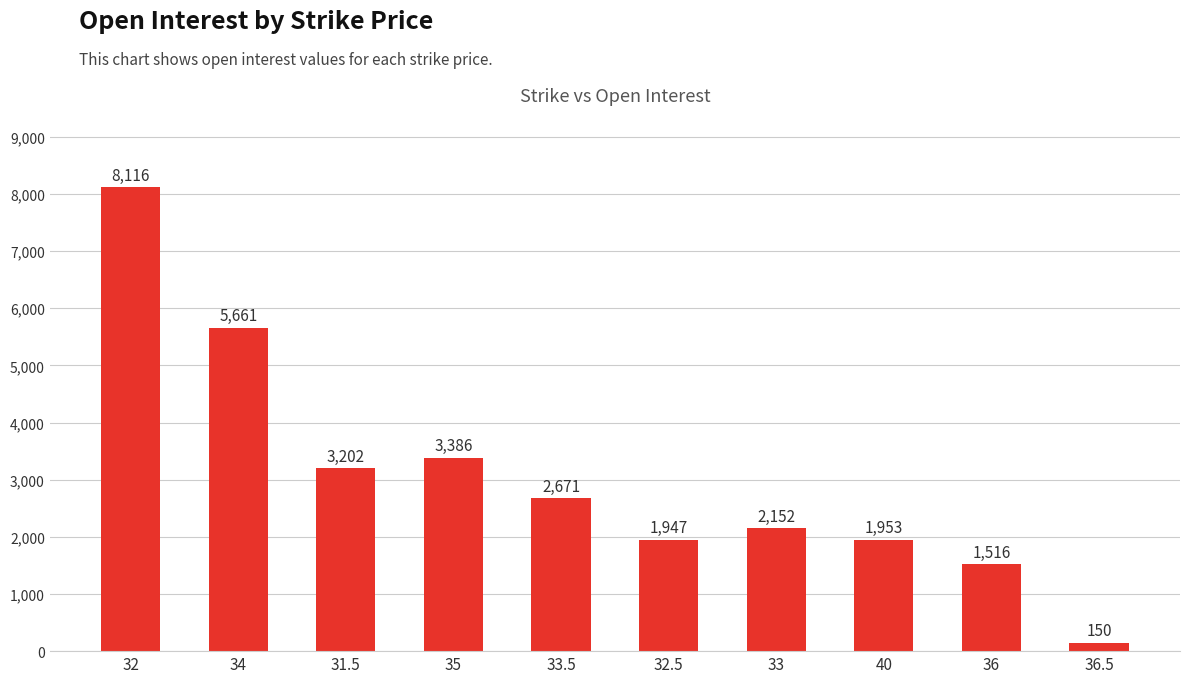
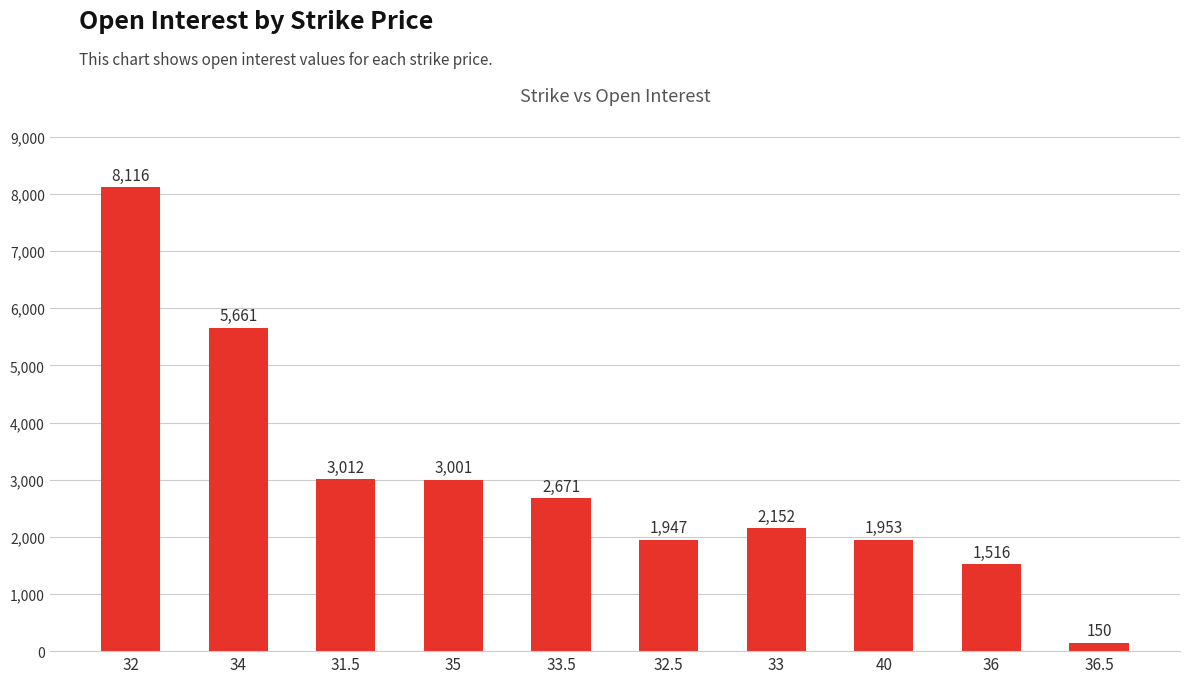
31.5: 3,202 -> 3,012
35: 3,386 -> 3,001
